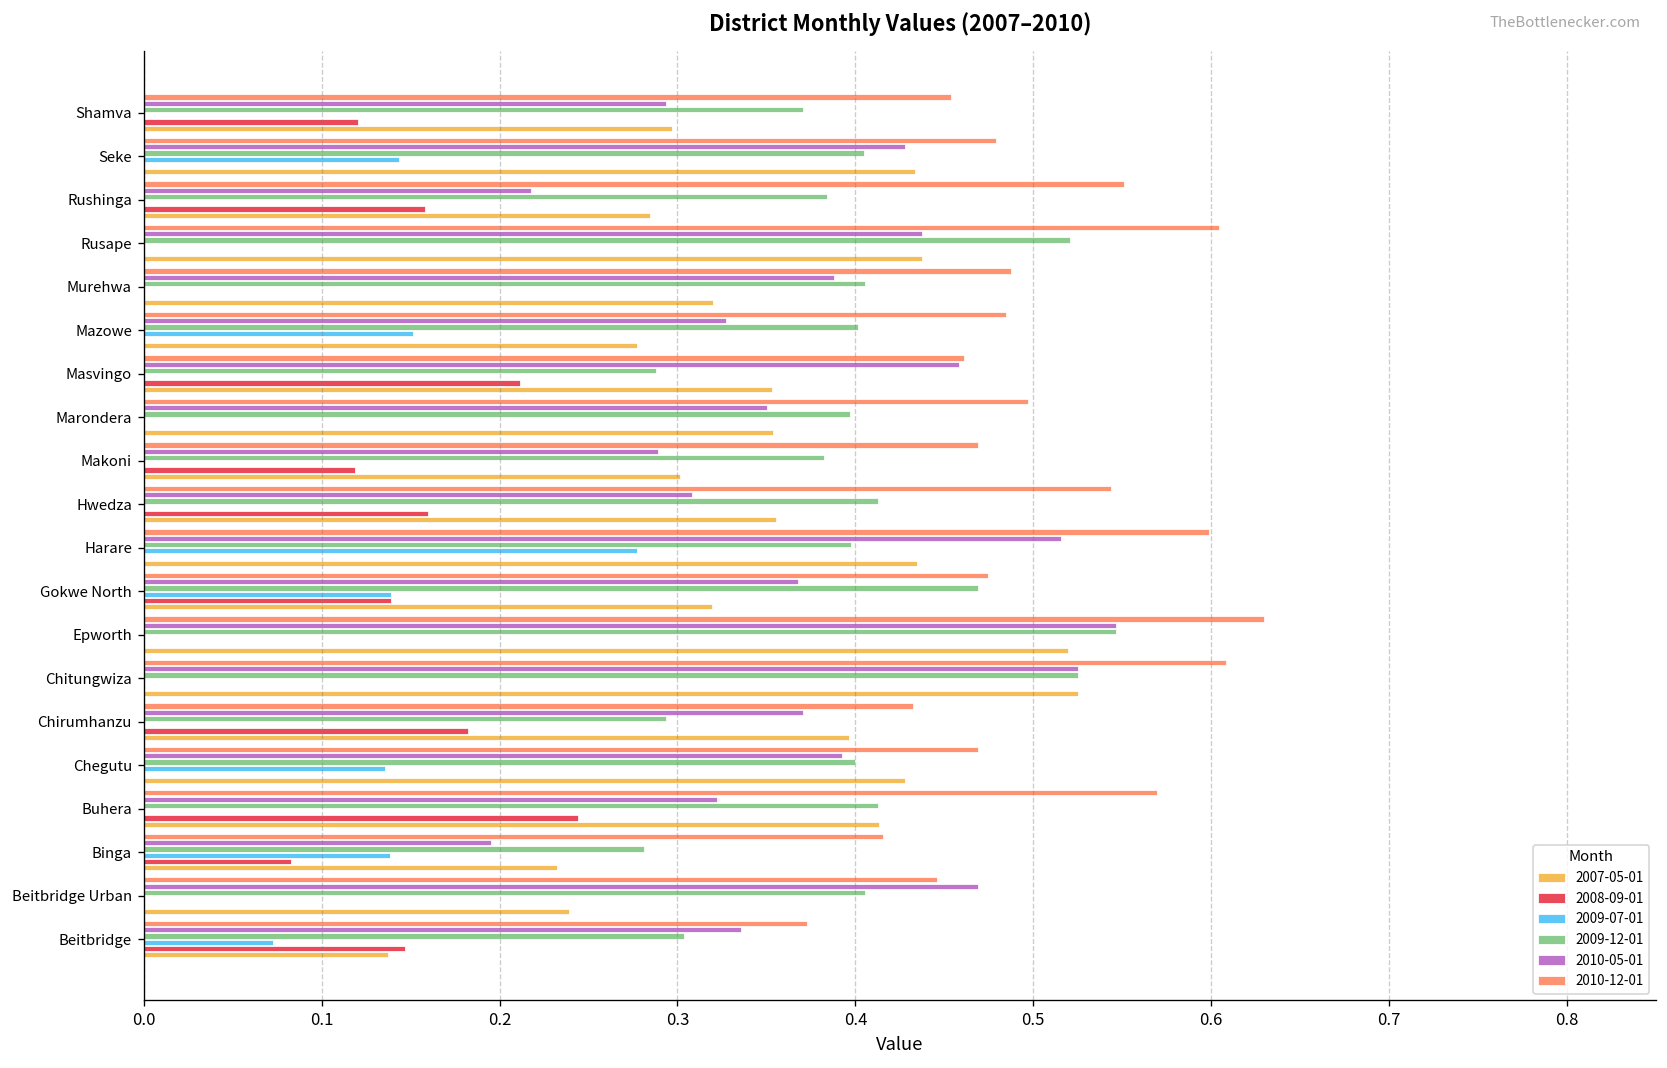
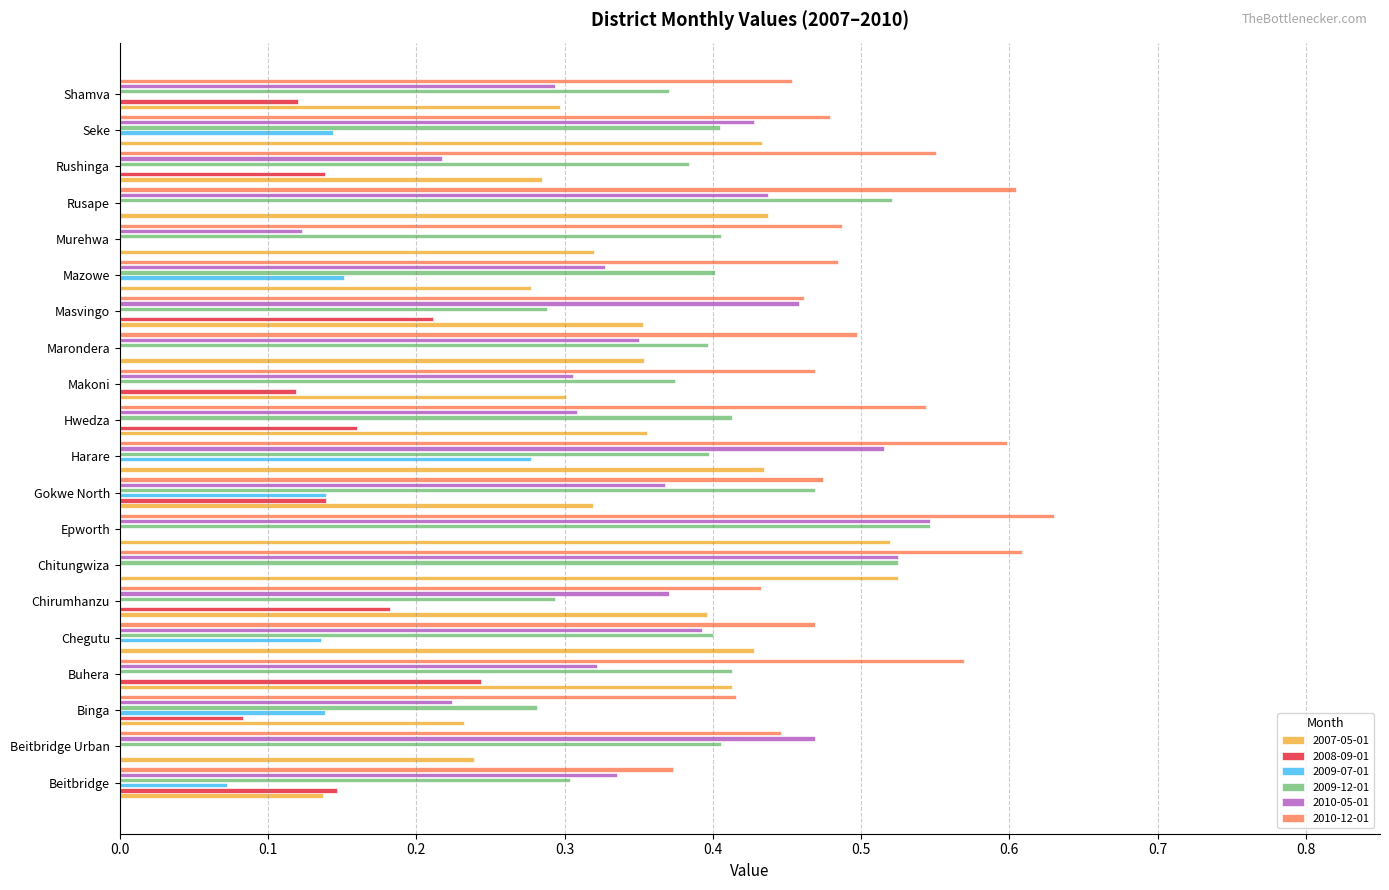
2008-09-01, Rushinga: 0.158 -> 0.139
2010-05-01, Murehwa: 0.388 -> 0.123
2010-05-01, Makoni: 0.289 -> 0.305
2009-12-01, Makoni: 0.382 -> 0.375
2010-05-01, Binga: 0.195 -> 0.224
